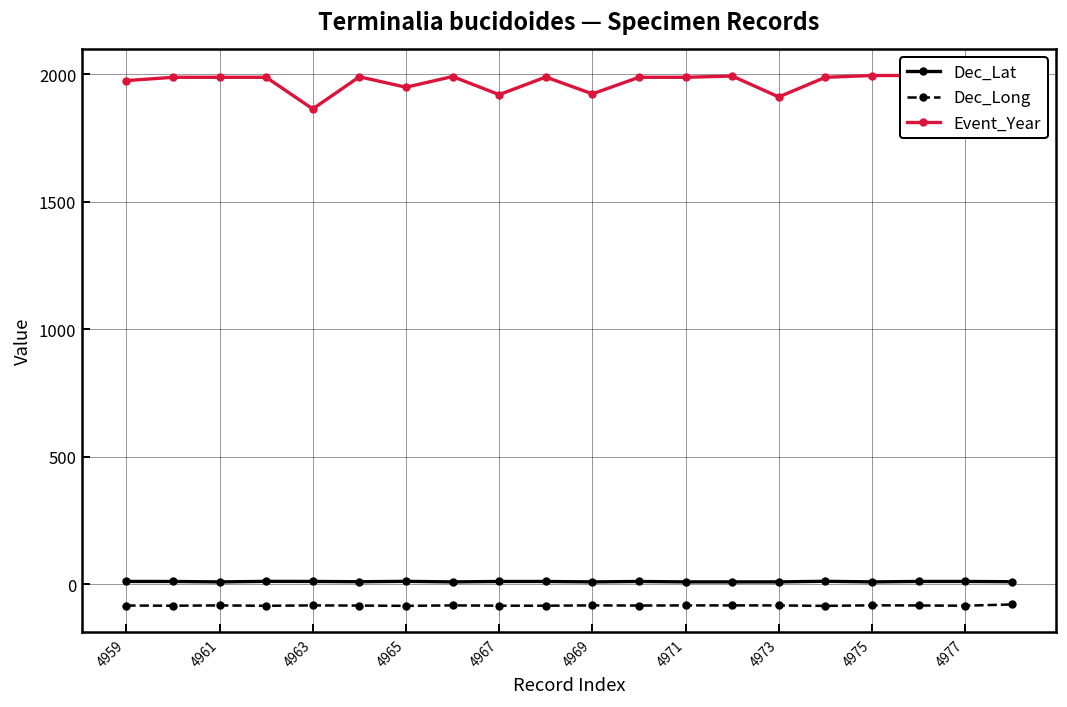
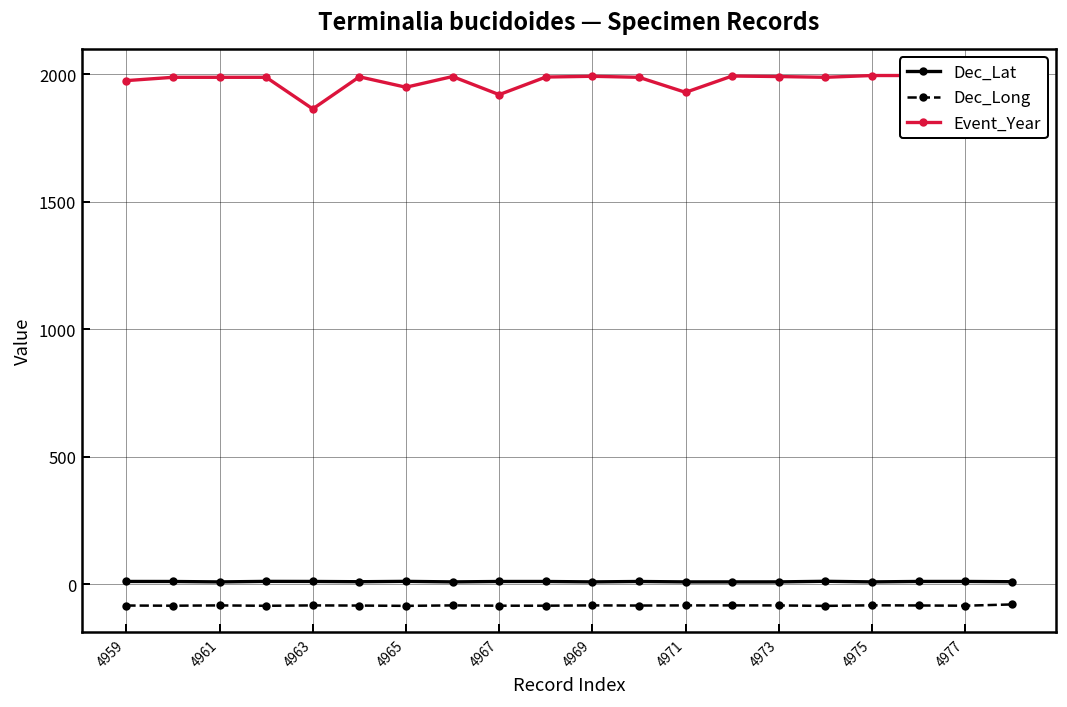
Event_Year, 4969: 1920 -> 1990
Event_Year, 4971: 1990 -> 1930
Event_Year, 4973: 1910 -> 1990
